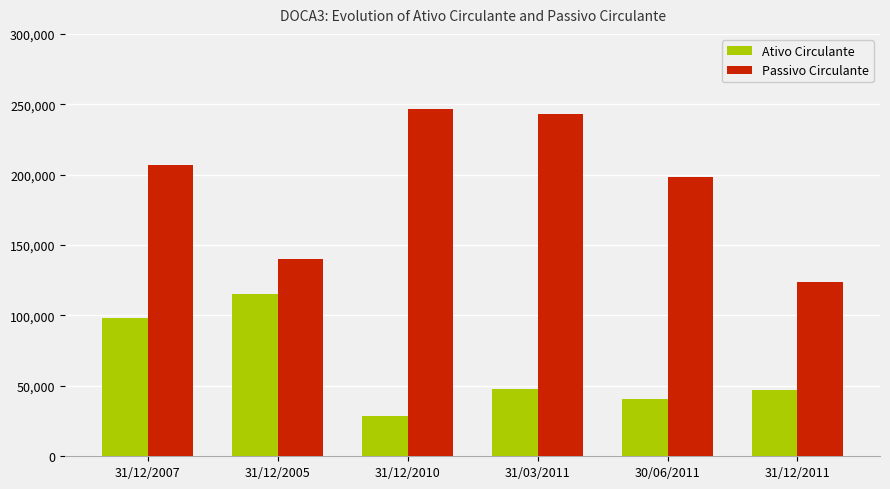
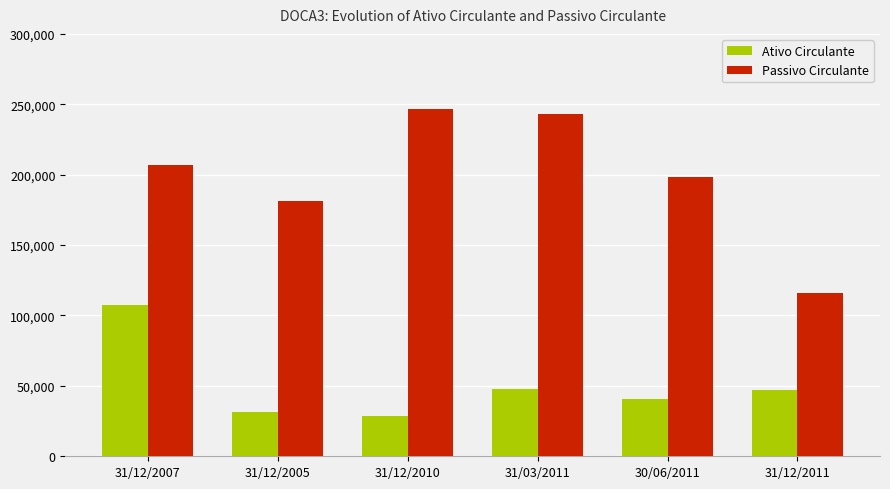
Ativo Circulante, 31/12/2007: 98,000 -> 107,000
Ativo Circulante, 31/12/2005: 115,000 -> 32,000
Passivo Circulante, 31/12/2005: 140,000 -> 181,000
Passivo Circulante, 31/12/2011: 124,000 -> 116,000
